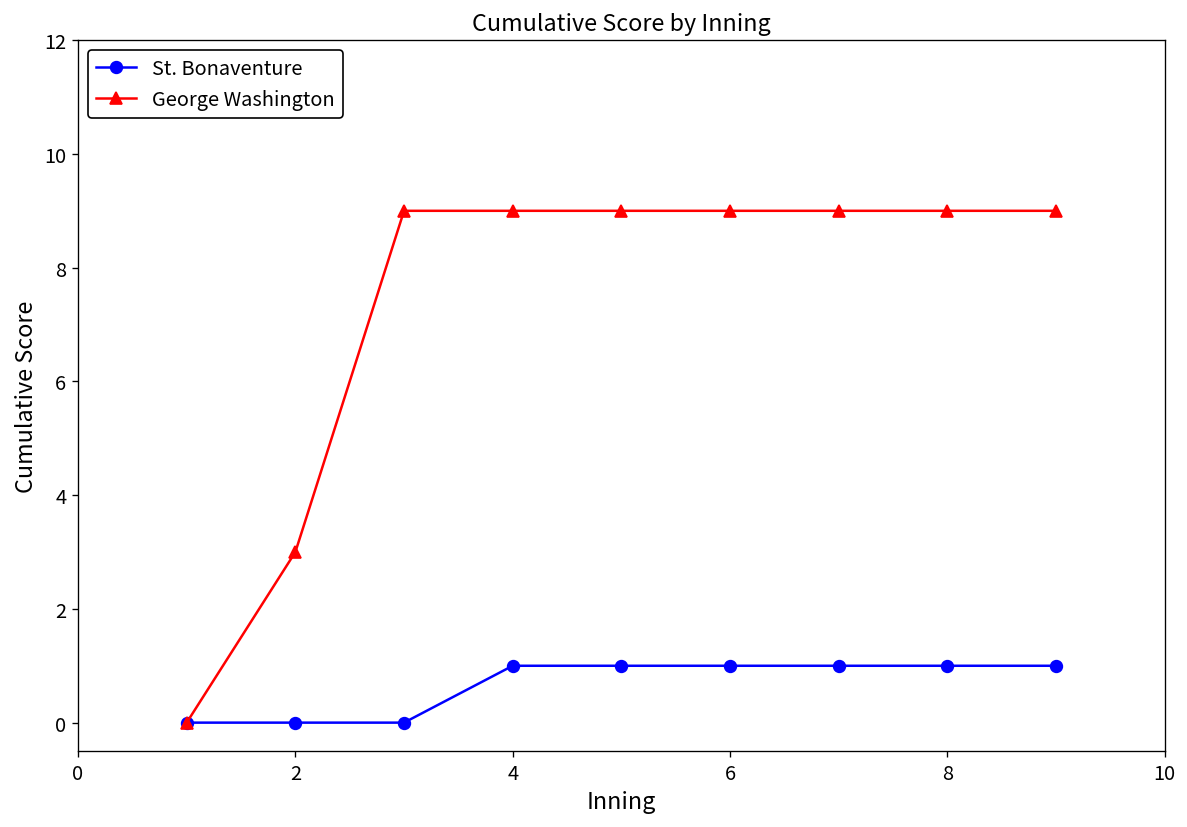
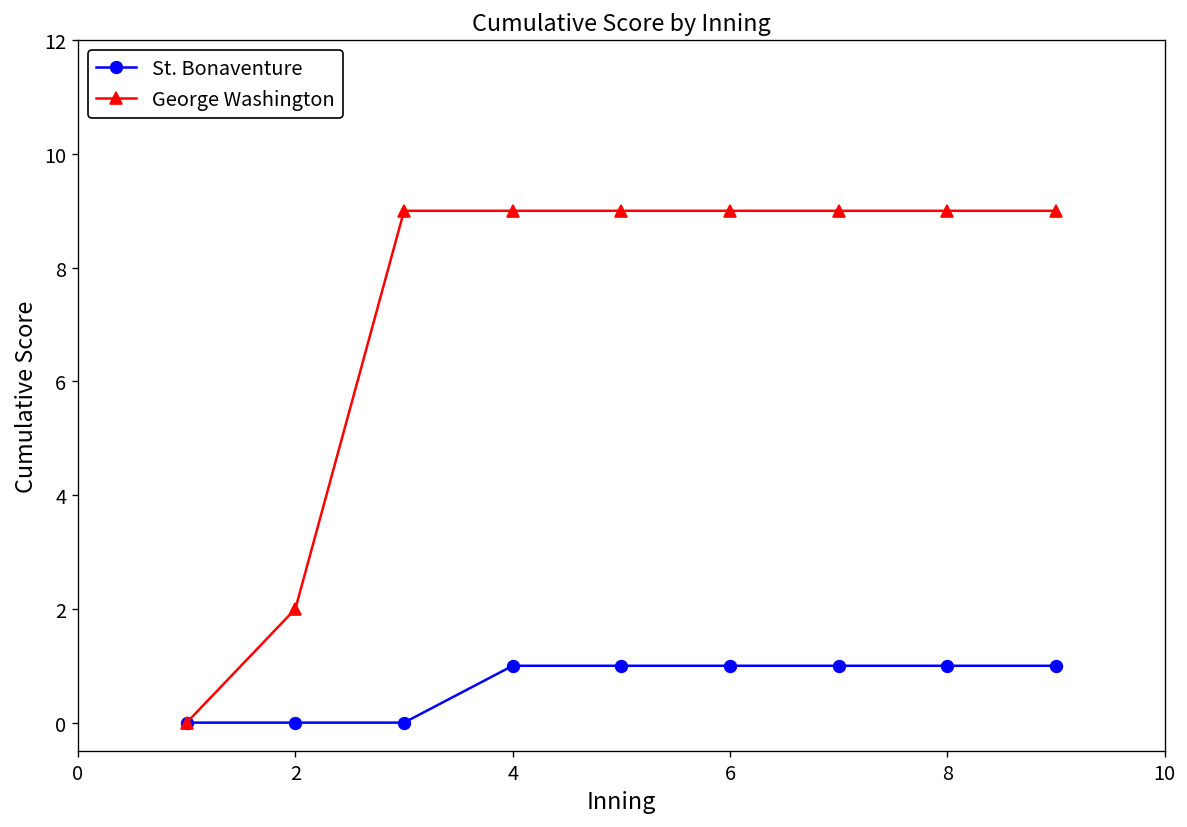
George Washington, 2: 3 -> 2
